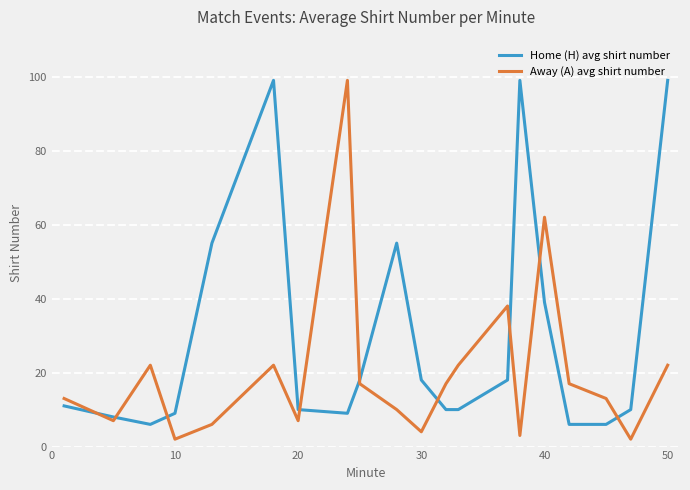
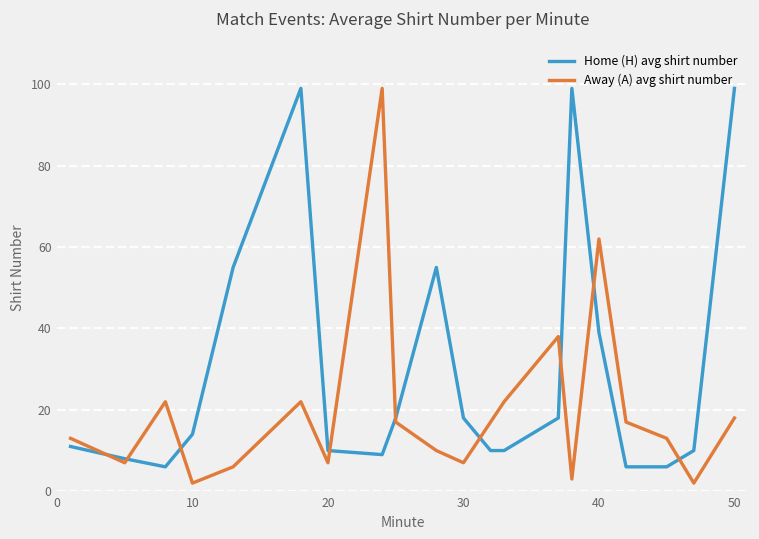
Home (H) avg shirt number, 10: 9 -> 14
Away (A) avg shirt number, 30: 4 -> 7
Away (A) avg shirt number, 50: 22 -> 18
